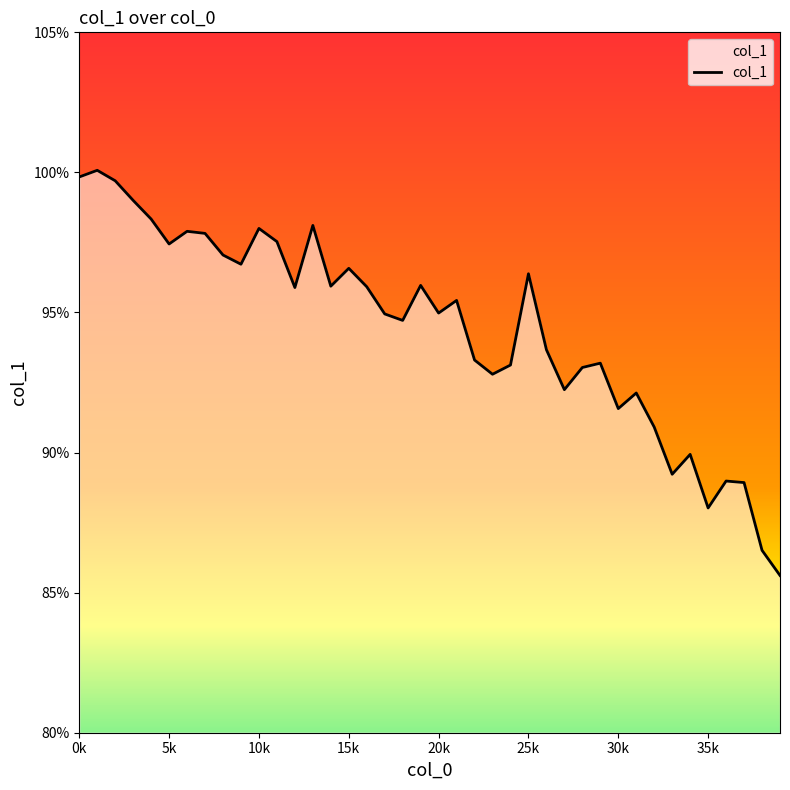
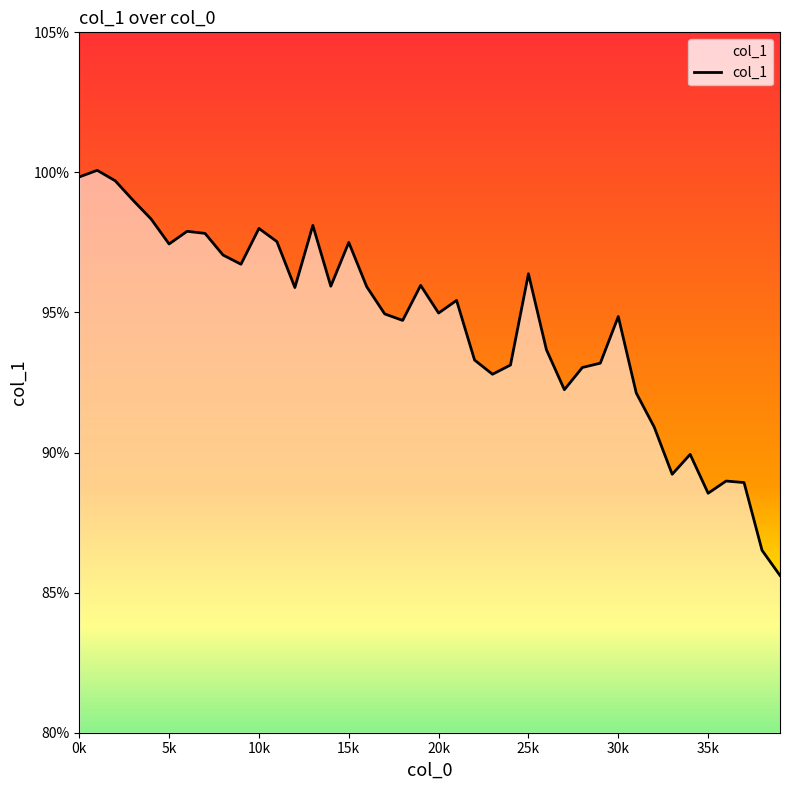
15k: 96.6% -> 97.5%
30k: 91.6% -> 94.9%
35k: 88.0% -> 88.5%
